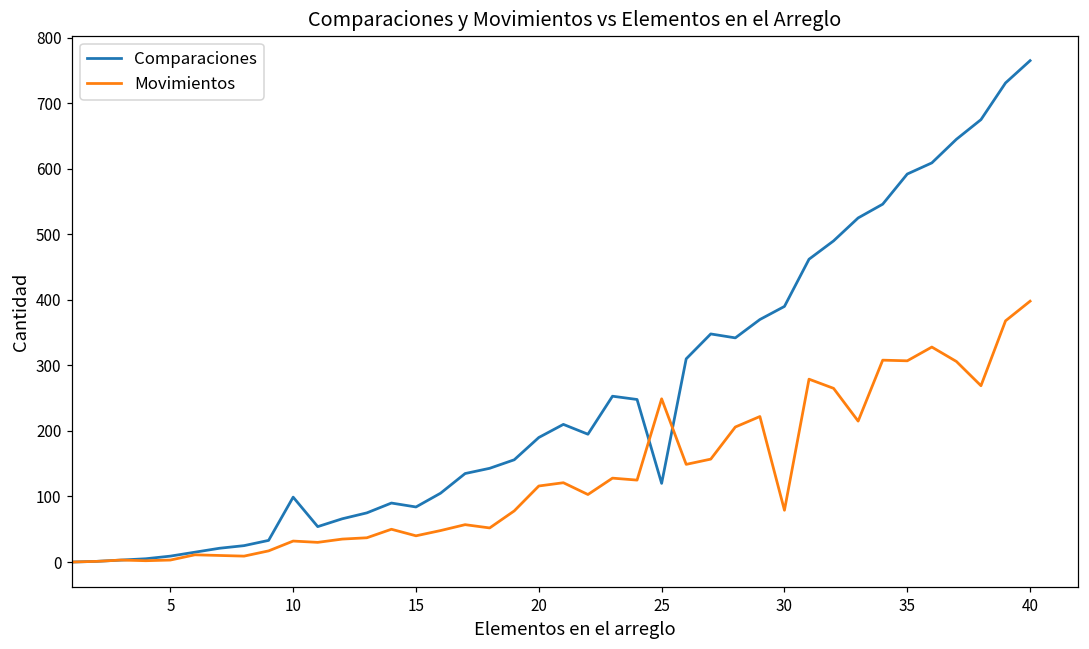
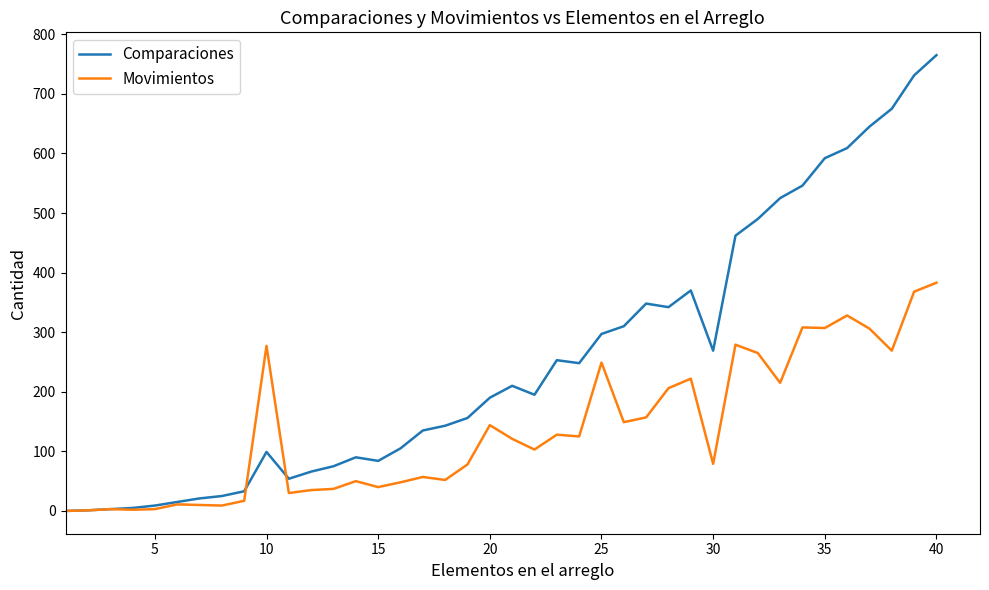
Movimientos, 10: 30 -> 280
Movimientos, 20: 120 -> 140
Comparaciones, 25: 120 -> 300
Comparaciones, 30: 390 -> 270
Movimientos, 40: 400 -> 380
